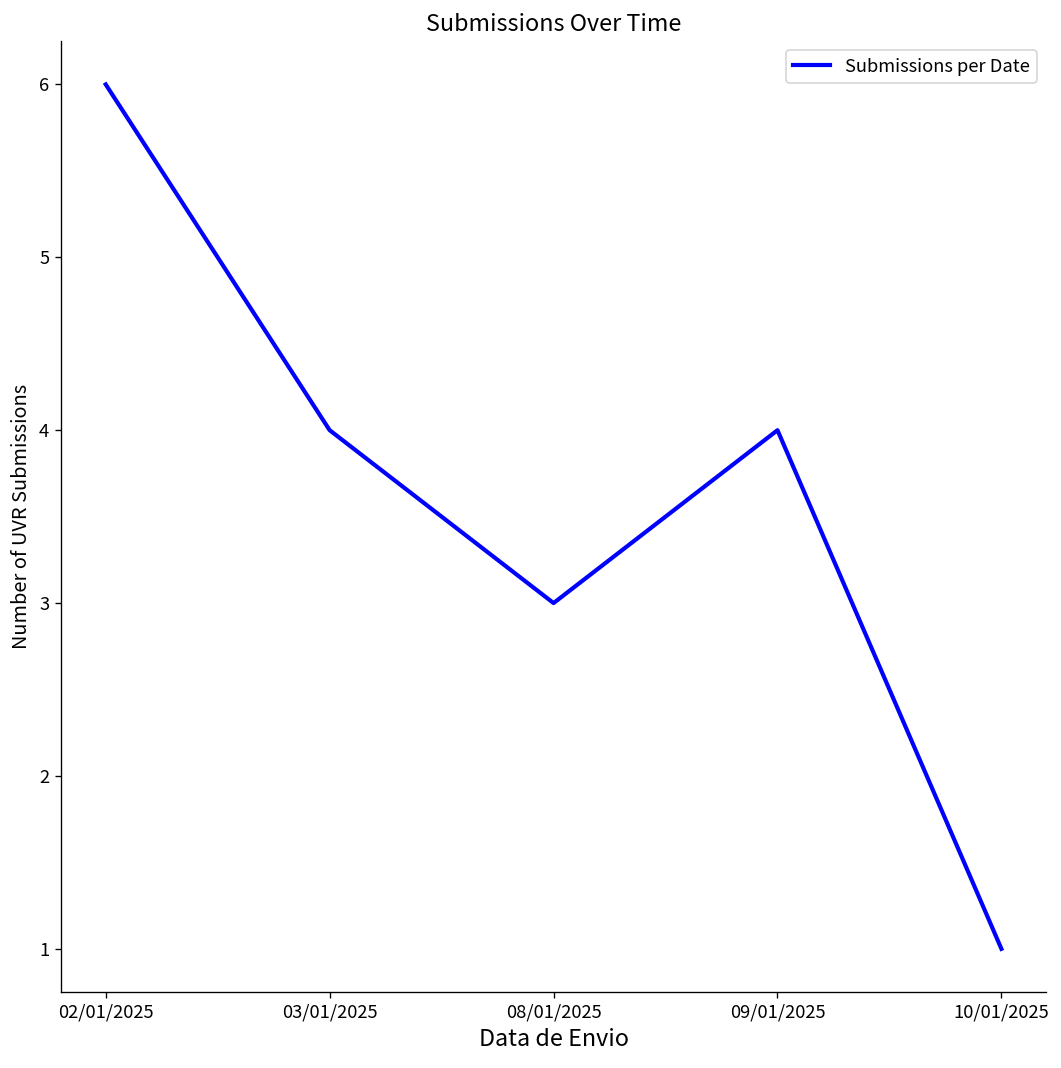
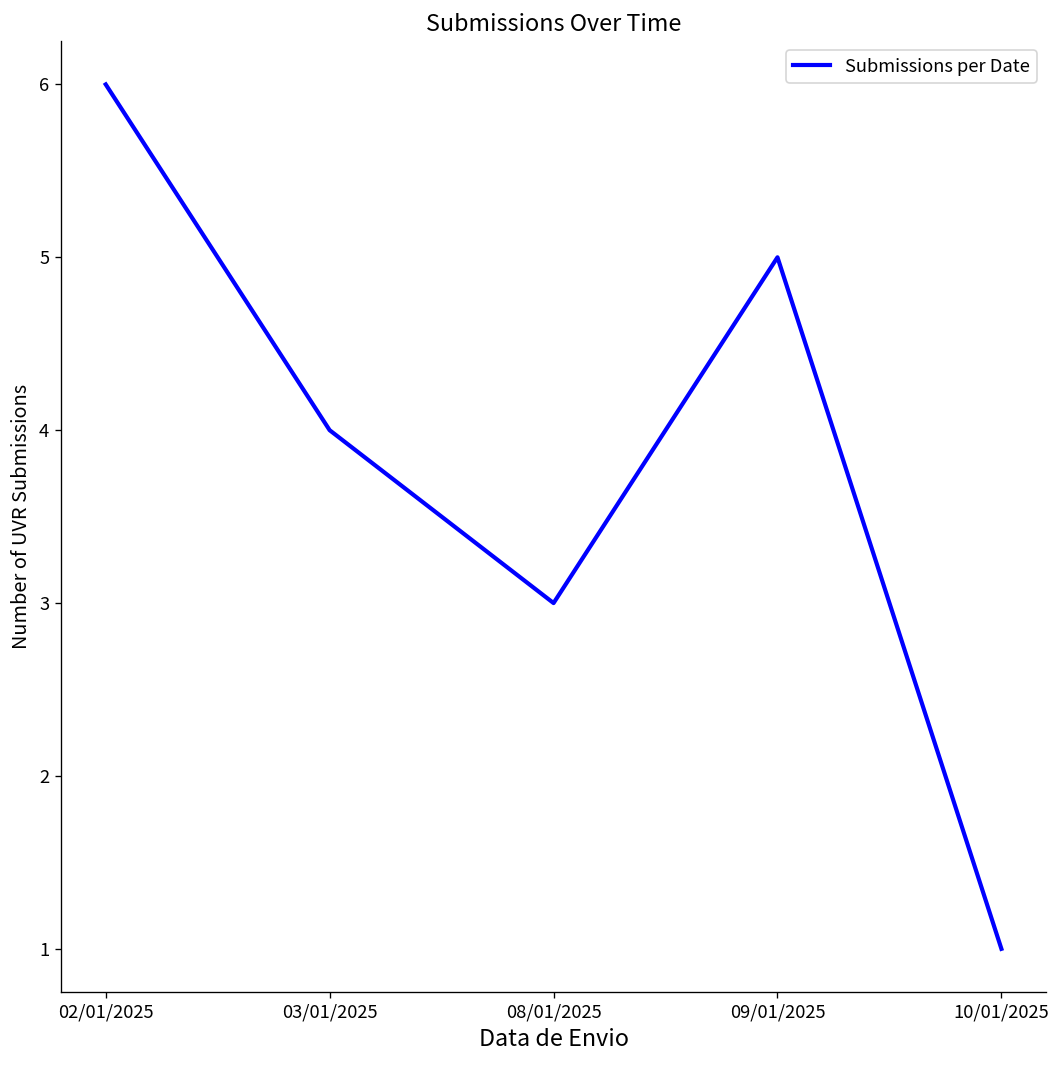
09/01/2025: 4 -> 5
